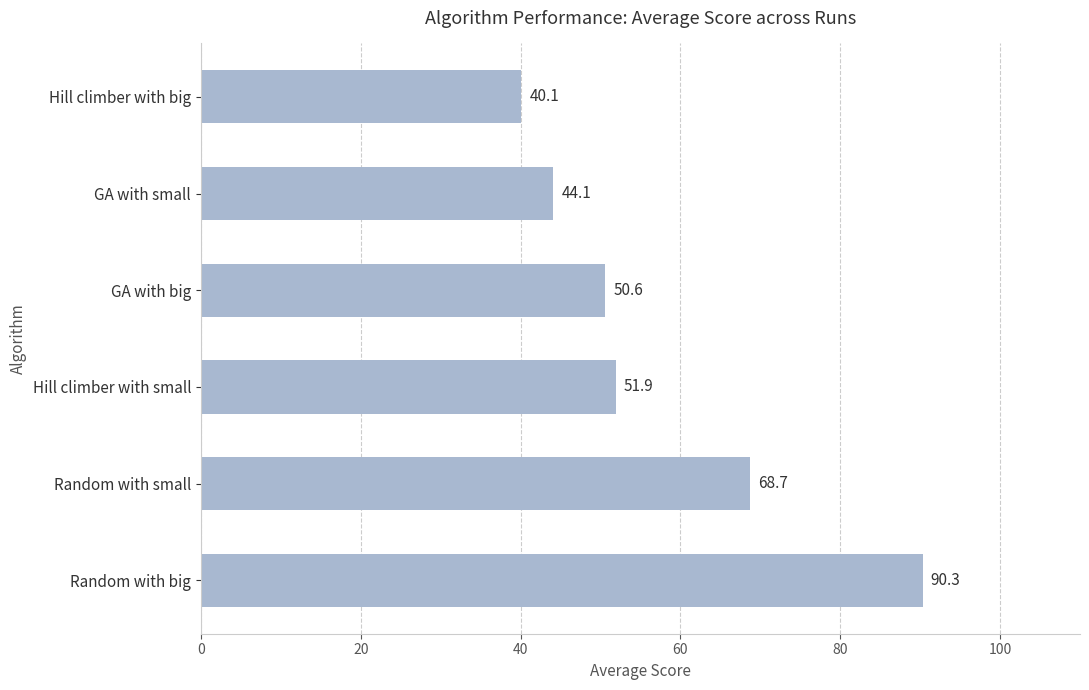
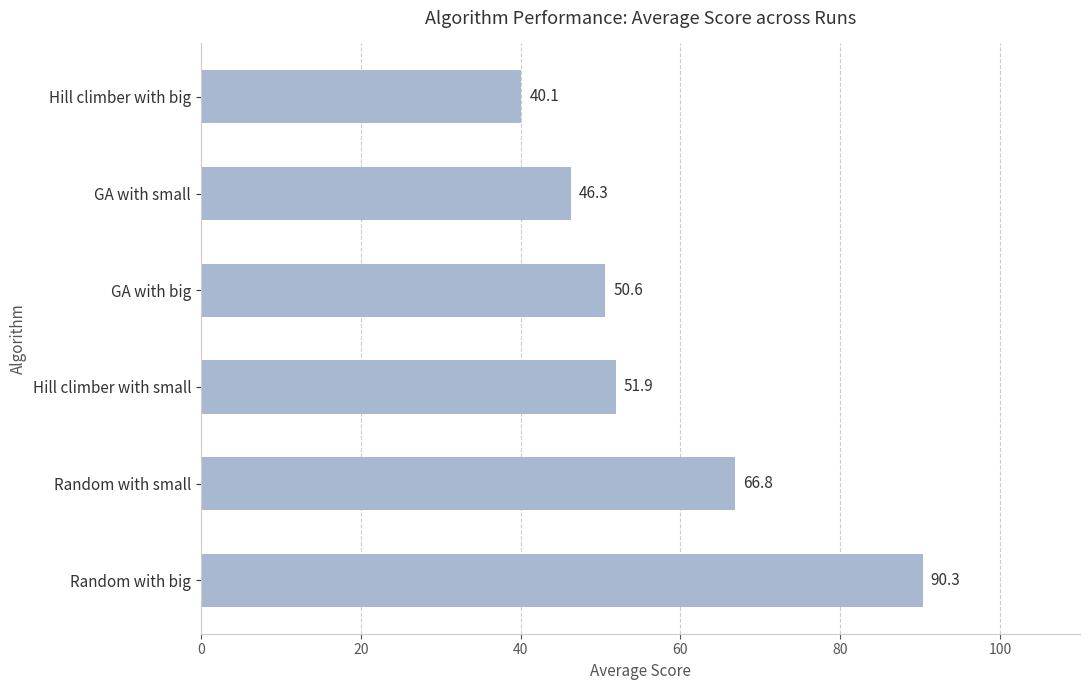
GA with small: 44.1 -> 46.3
Random with small: 68.7 -> 66.8
